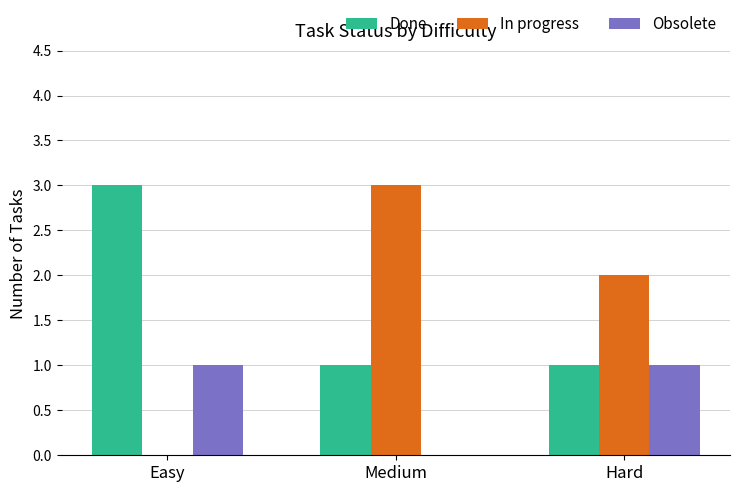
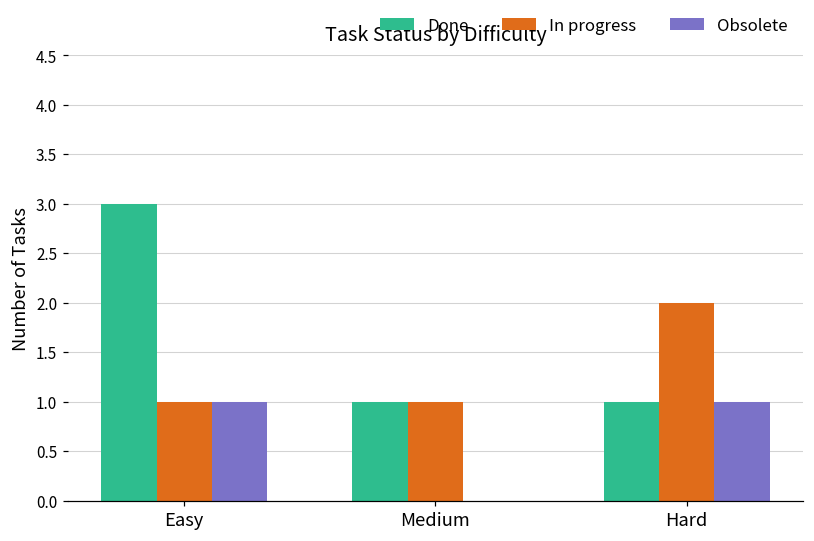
In progress, Easy: 0 -> 1
In progress, Medium: 3 -> 1
